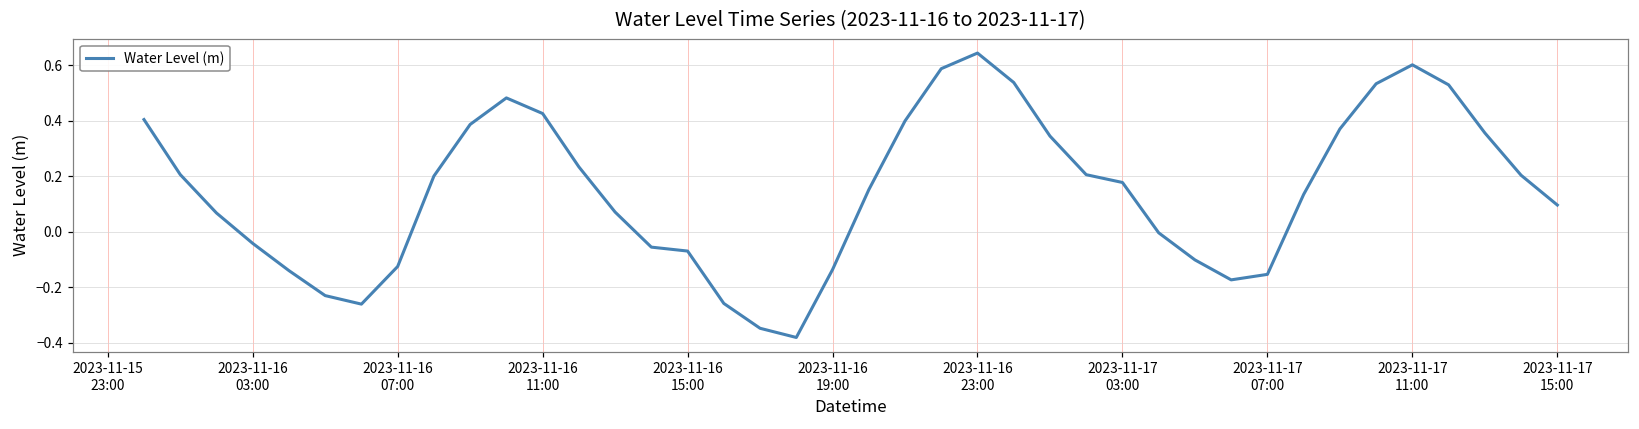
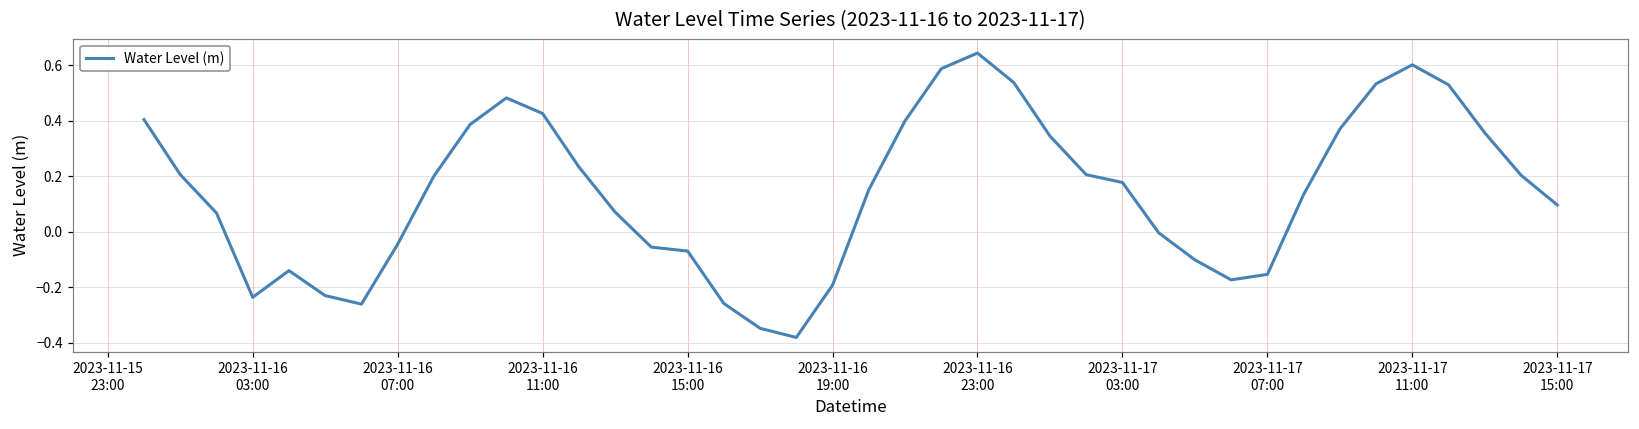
2023-11-16 03:00: -0.04 -> -0.24
2023-11-16 07:00: -0.12 -> -0.04
2023-11-16 19:00: -0.14 -> -0.19
